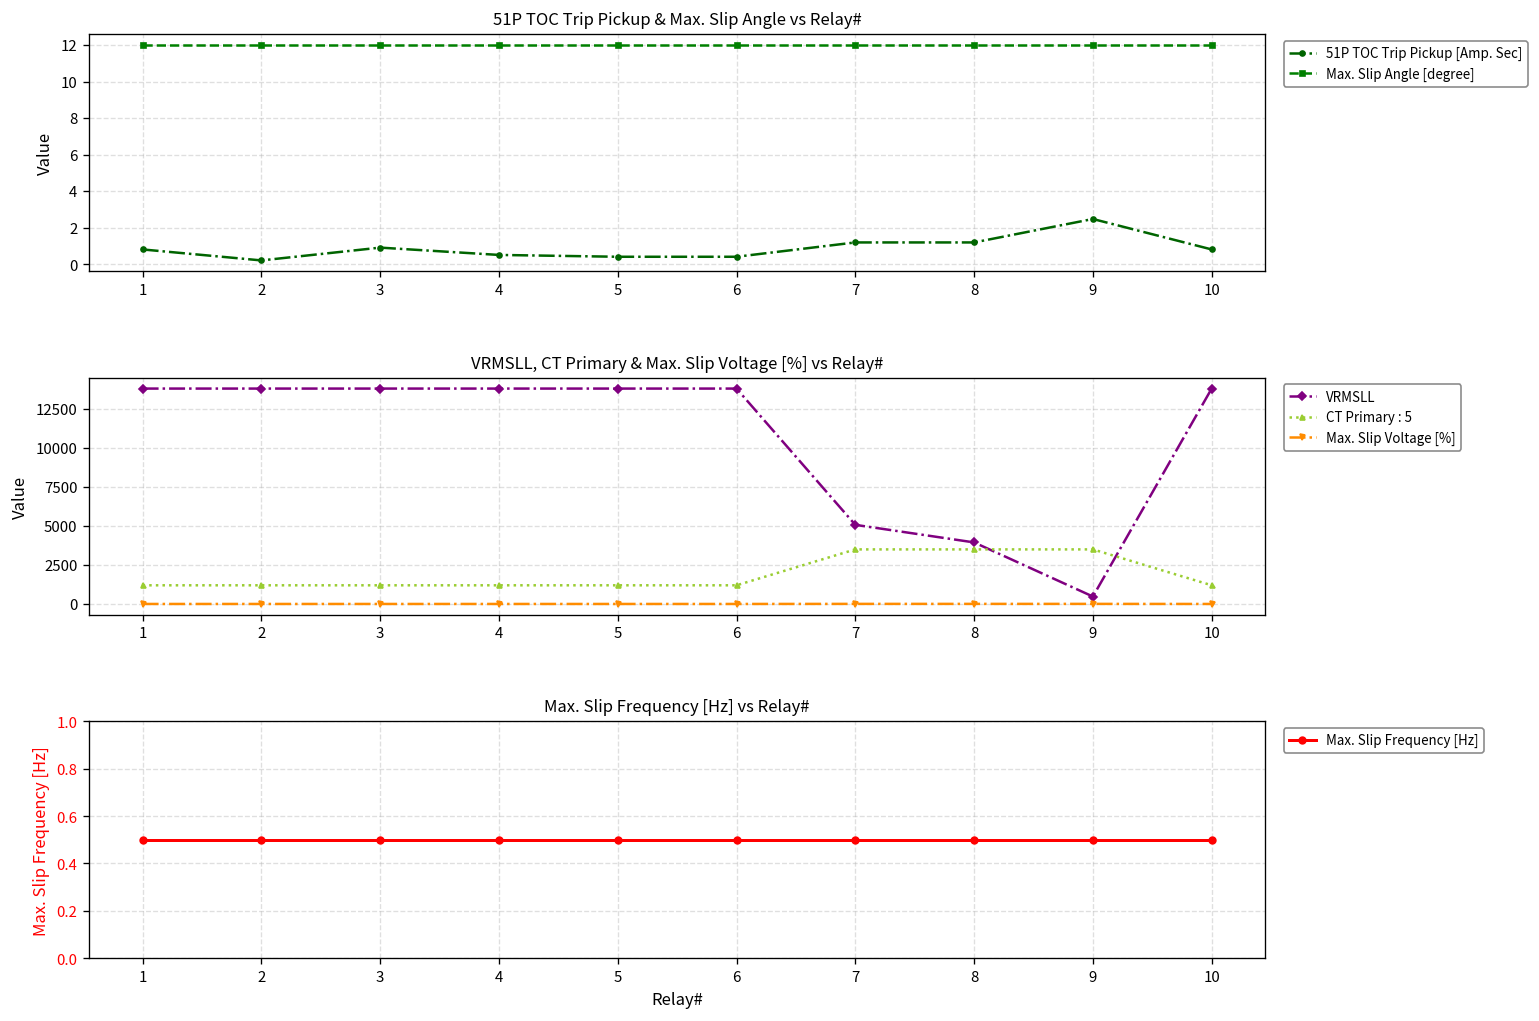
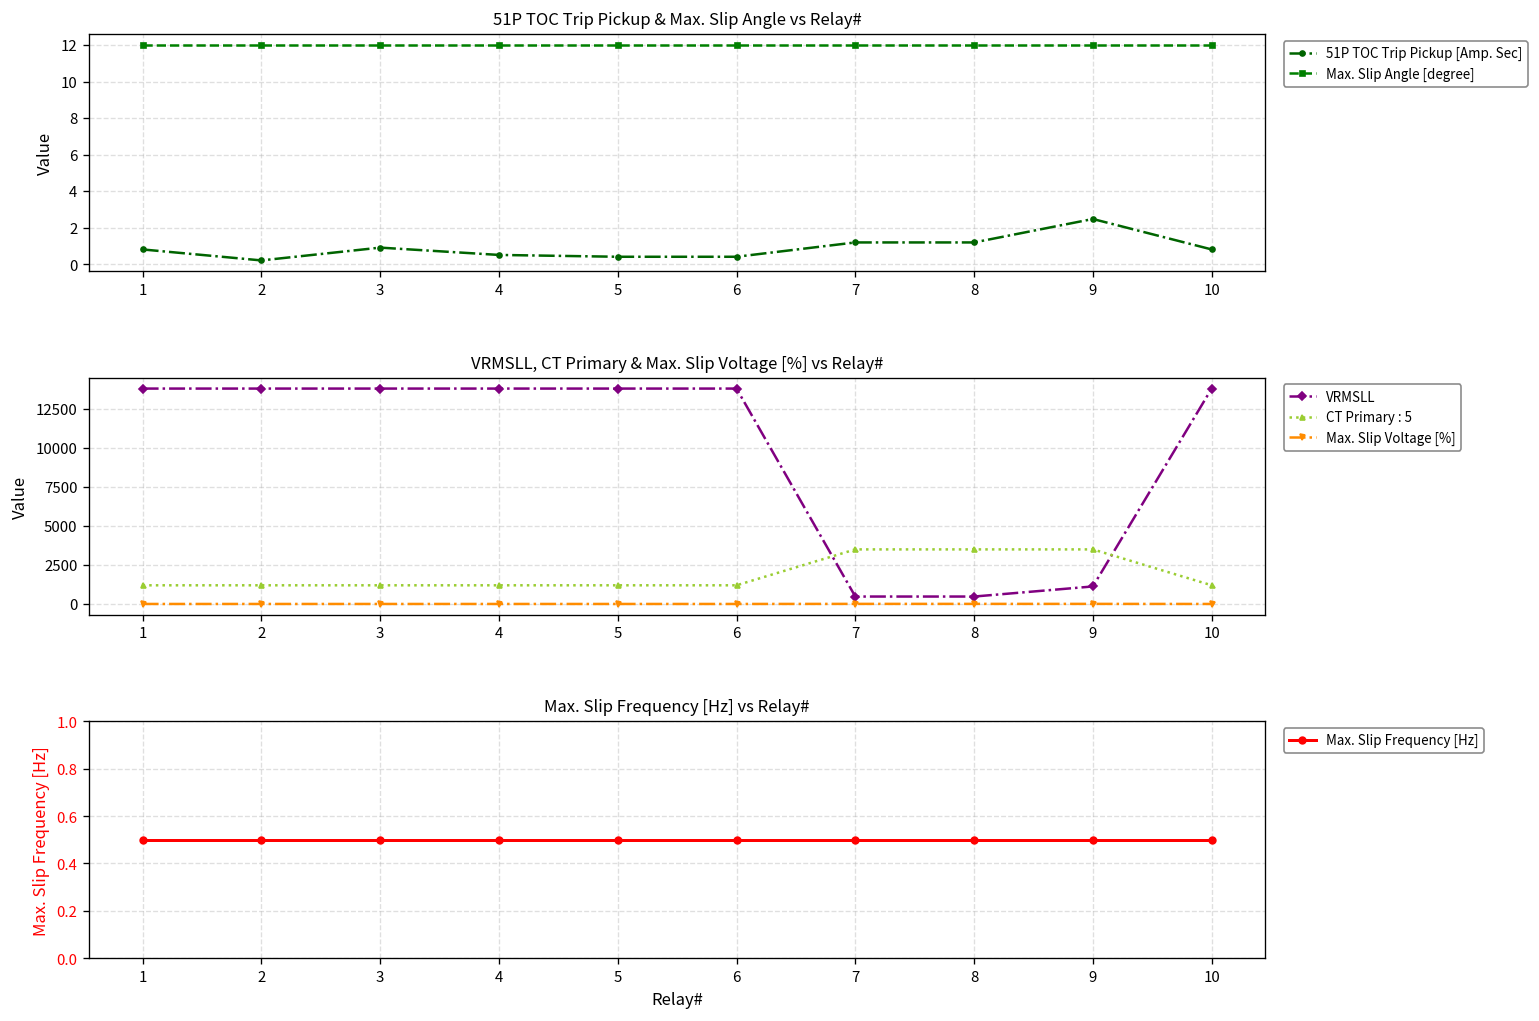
VRMSLL, CT Primary & Max. Slip Voltage [%] vs Relay#, VRMSLL, 7: 5100 -> 500
VRMSLL, CT Primary & Max. Slip Voltage [%] vs Relay#, VRMSLL, 8: 3900 -> 500
VRMSLL, CT Primary & Max. Slip Voltage [%] vs Relay#, VRMSLL, 9: 500 -> 1100
